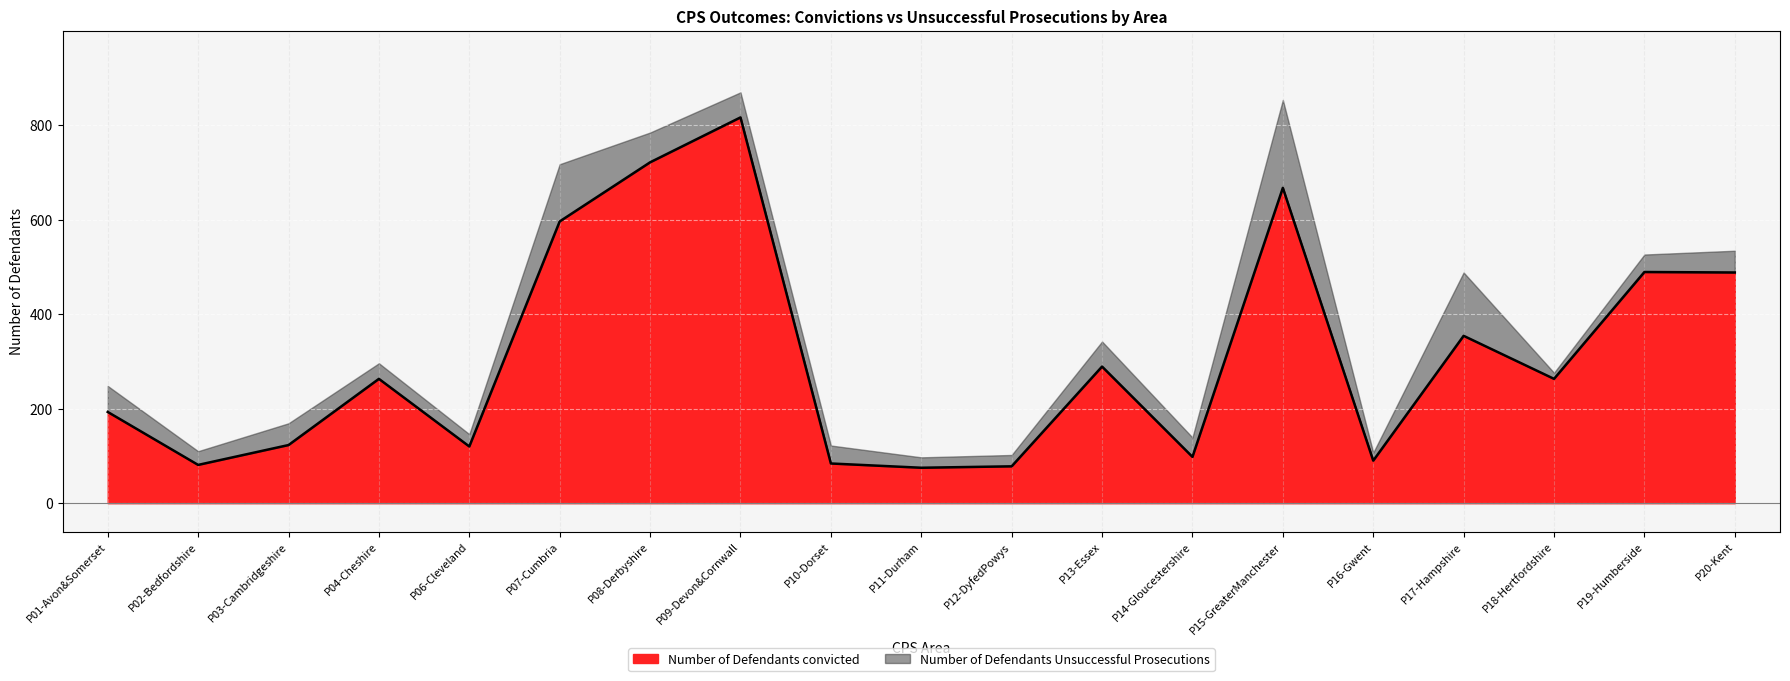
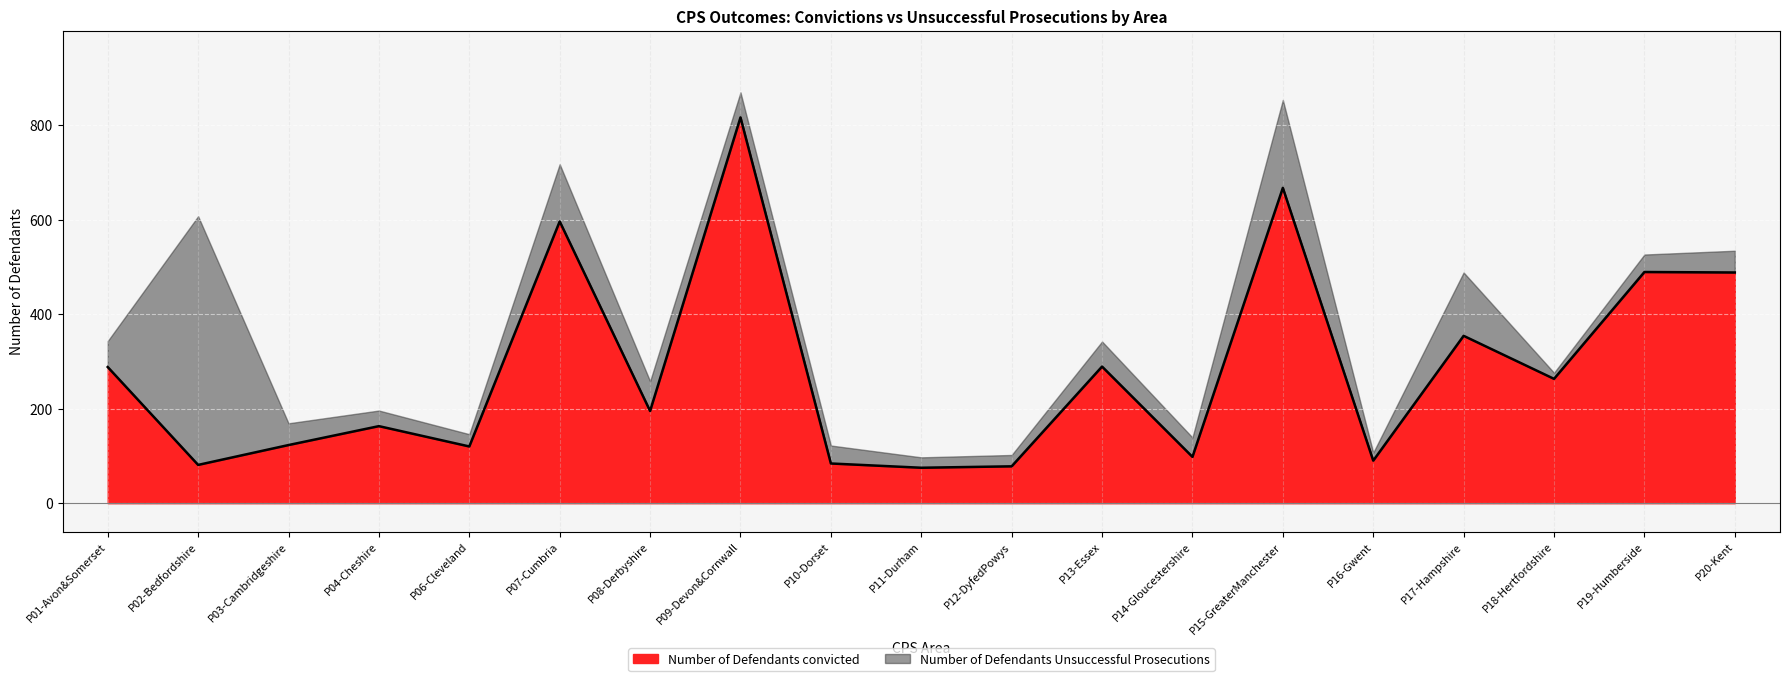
Number of Defendants convicted, P01-Avon&Somerset: 190 -> 290
Number of Defendants Unsuccessful Prosecutions, P02-Bedfordshire: 30 -> 530
Number of Defendants convicted, P04-Cheshire: 260 -> 160
Number of Defendants convicted, P08-Derbyshire: 720 -> 200
